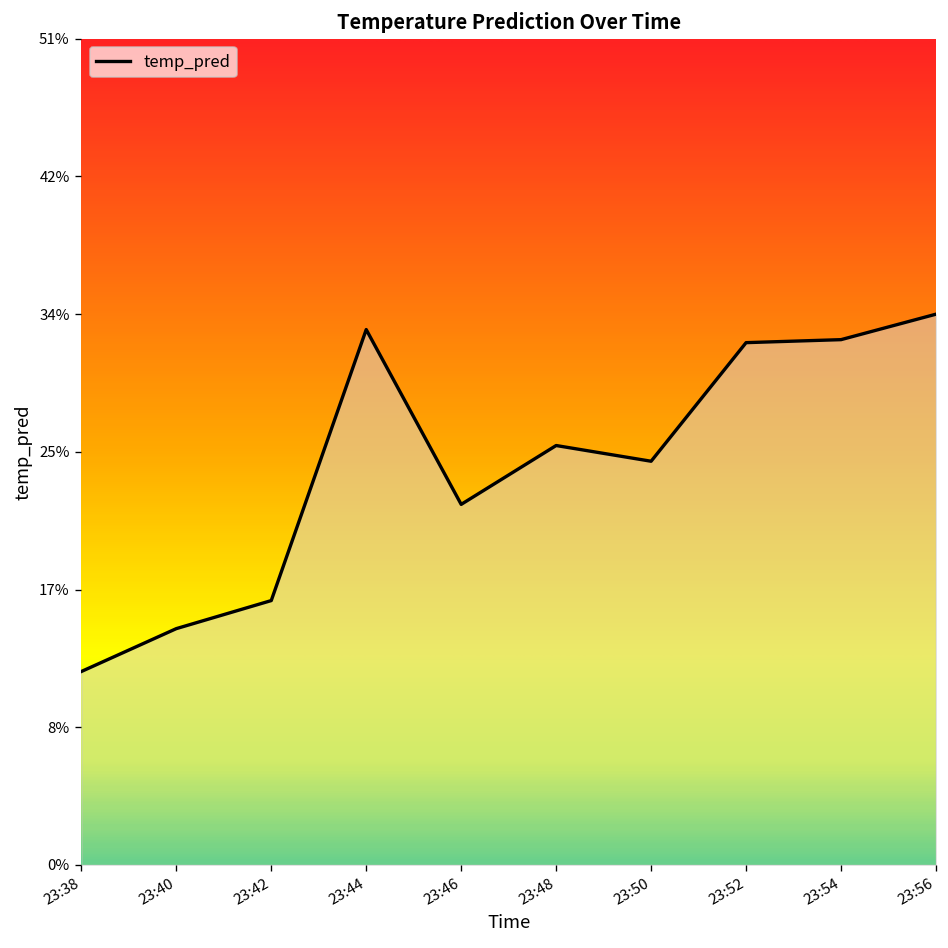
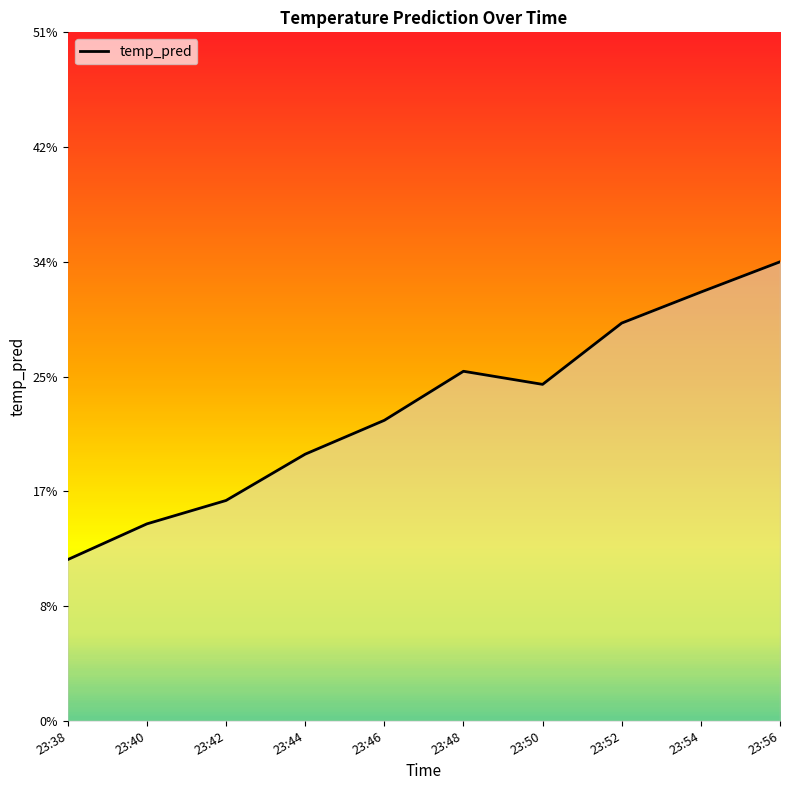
23:44: 32.8% -> 19.6%
23:52: 32.0% -> 29.2%
23:54: 32.2% -> 31.5%
